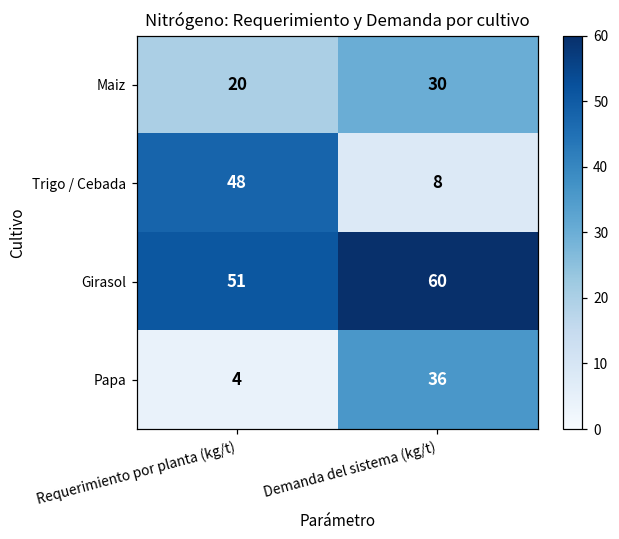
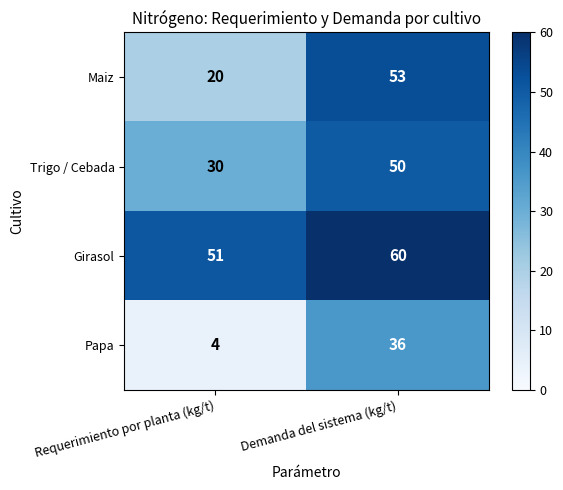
Maiz, Demanda del sistema (kg/t): 30 -> 53
Trigo / Cebada, Requerimiento por planta (kg/t): 48 -> 30
Trigo / Cebada, Demanda del sistema (kg/t): 8 -> 50
